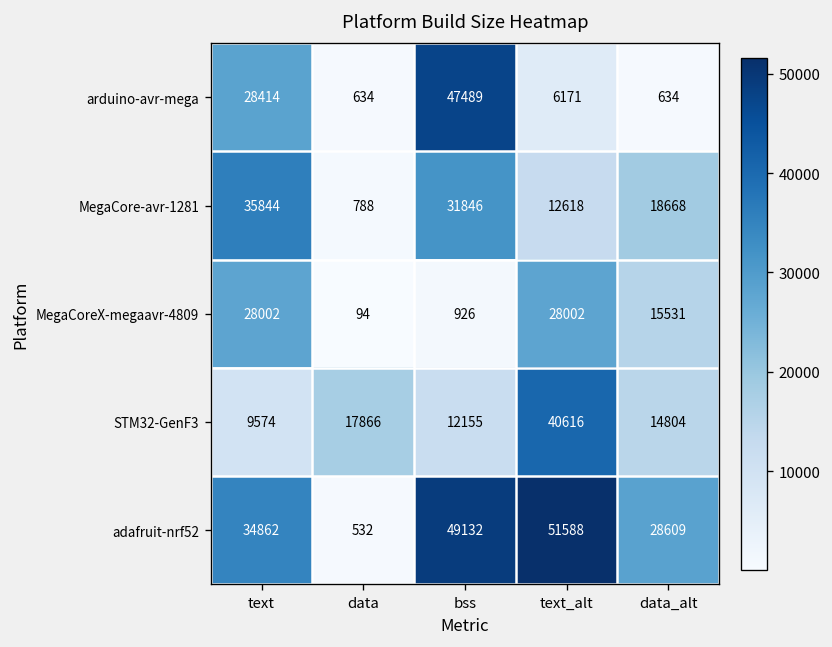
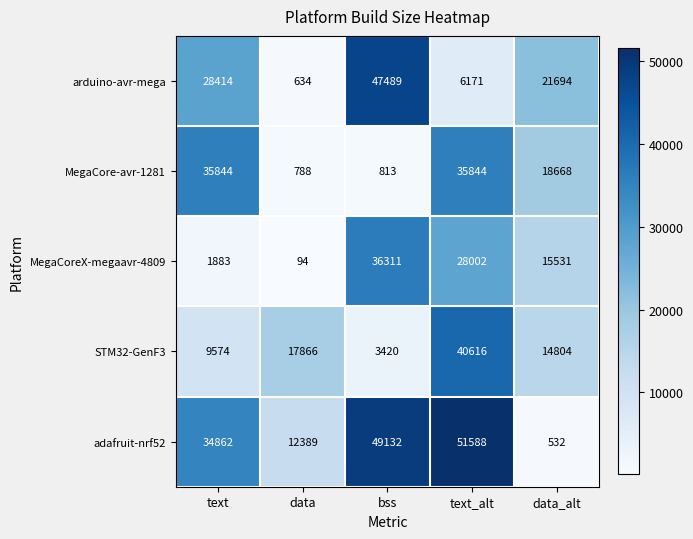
arduino-avr-mega, data_alt: 634 -> 21694
MegaCore-avr-1281, bss: 31846 -> 813
MegaCore-avr-1281, text_alt: 12618 -> 35844
MegaCoreX-megaavr-4809, text: 28002 -> 1883
MegaCoreX-megaavr-4809, bss: 926 -> 36311
STM32-GenF3, bss: 12155 -> 3420
adafruit-nrf52, data: 532 -> 12389
adafruit-nrf52, data_alt: 28609 -> 532
